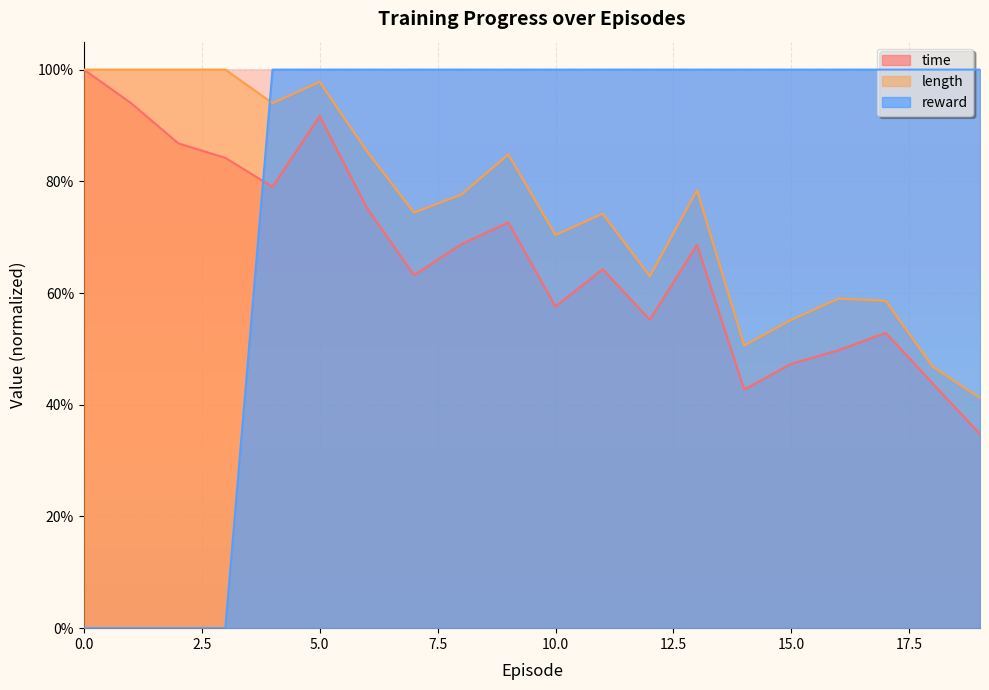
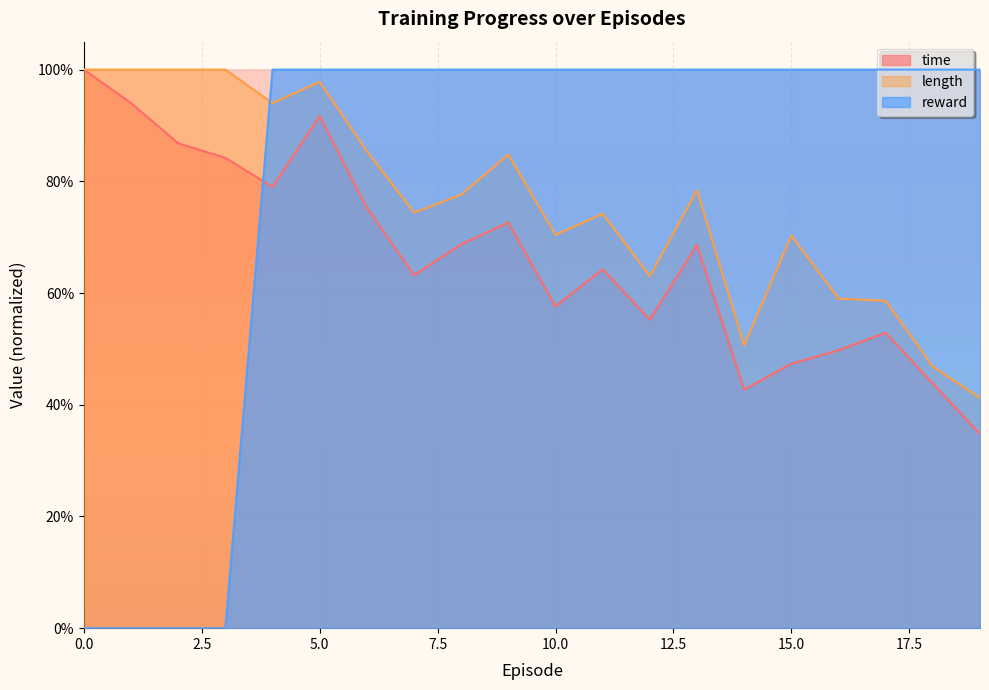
length, 15.0: 55% -> 70%
